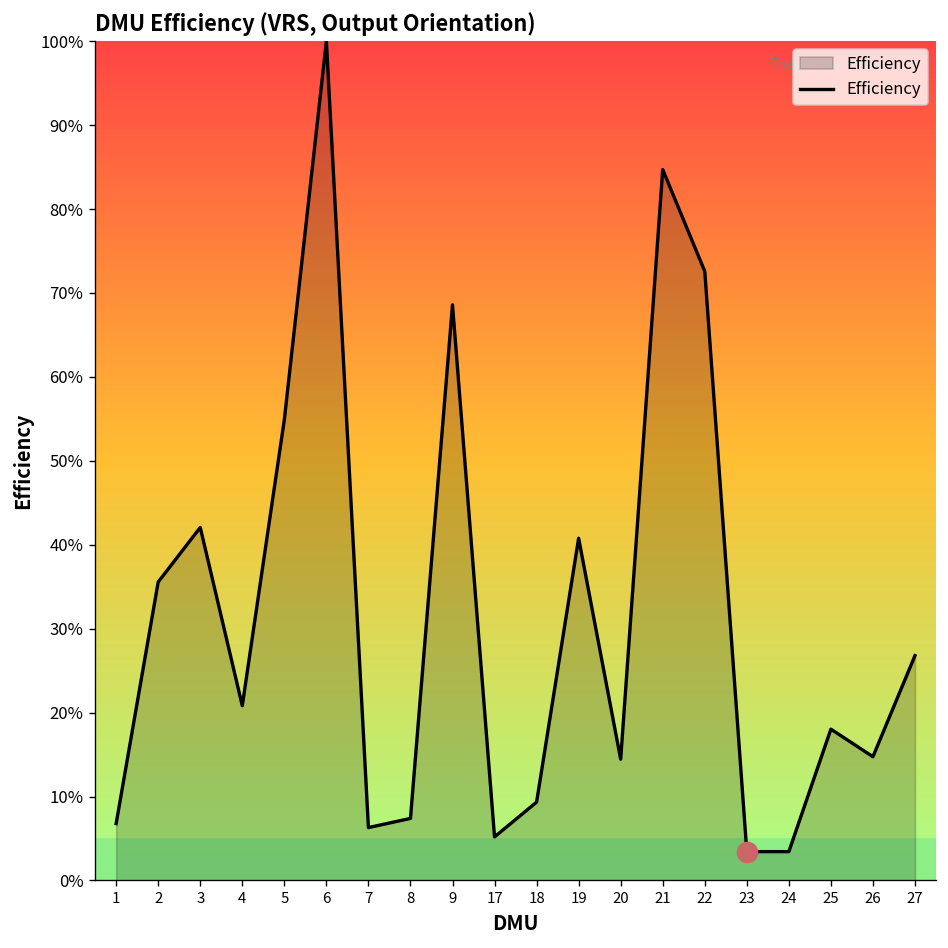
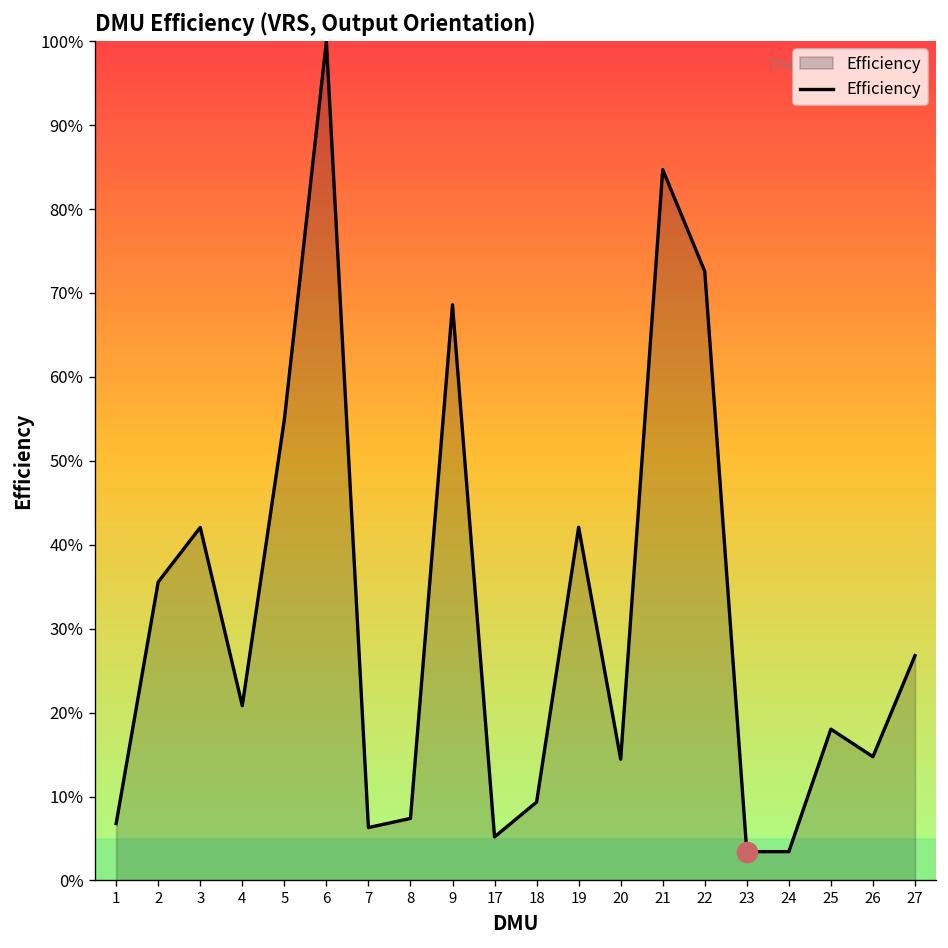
Efficiency, 19: 41% -> 42%
